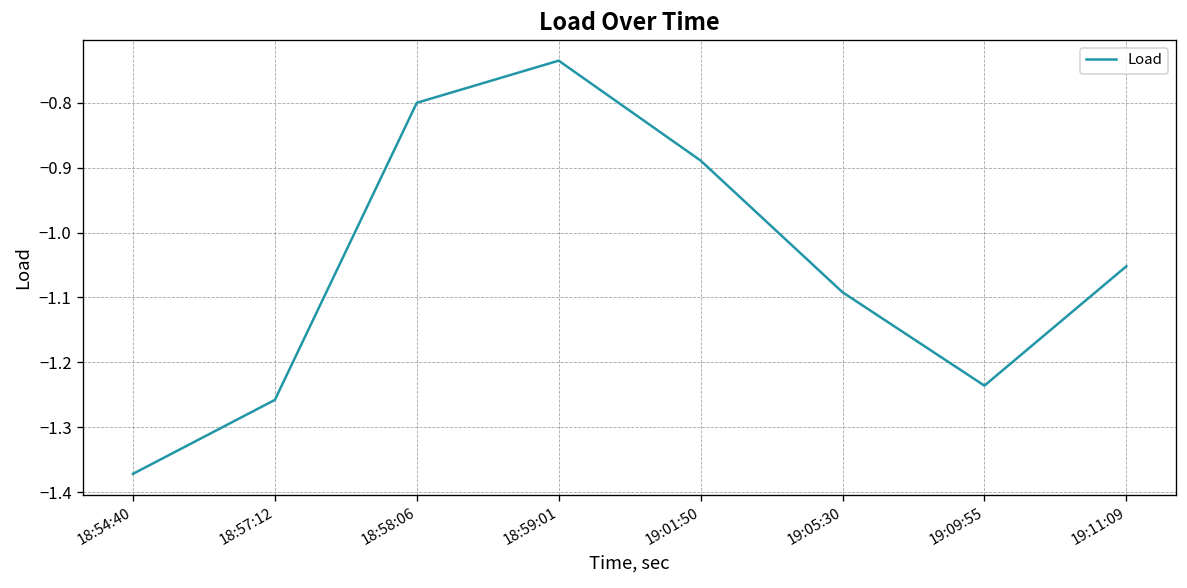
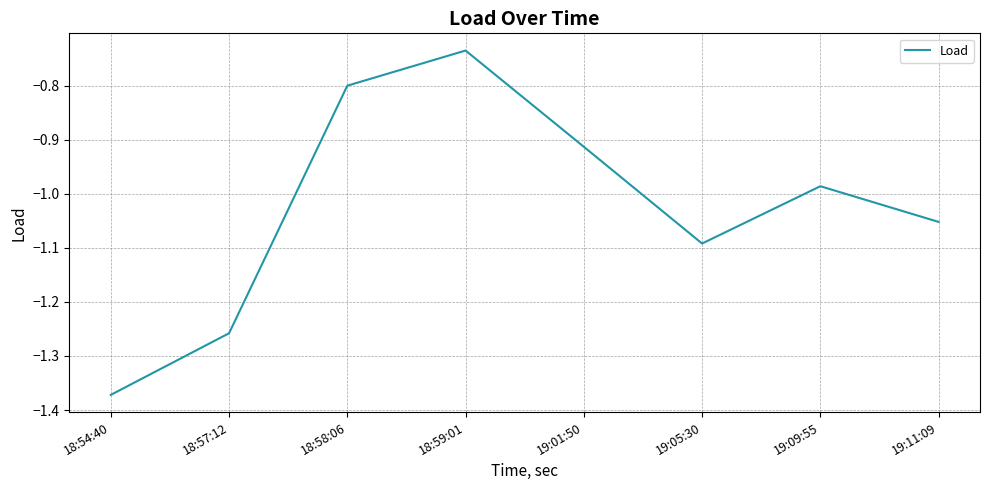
19:01:50: -0.89 -> -0.91
19:09:55: -1.24 -> -0.99
